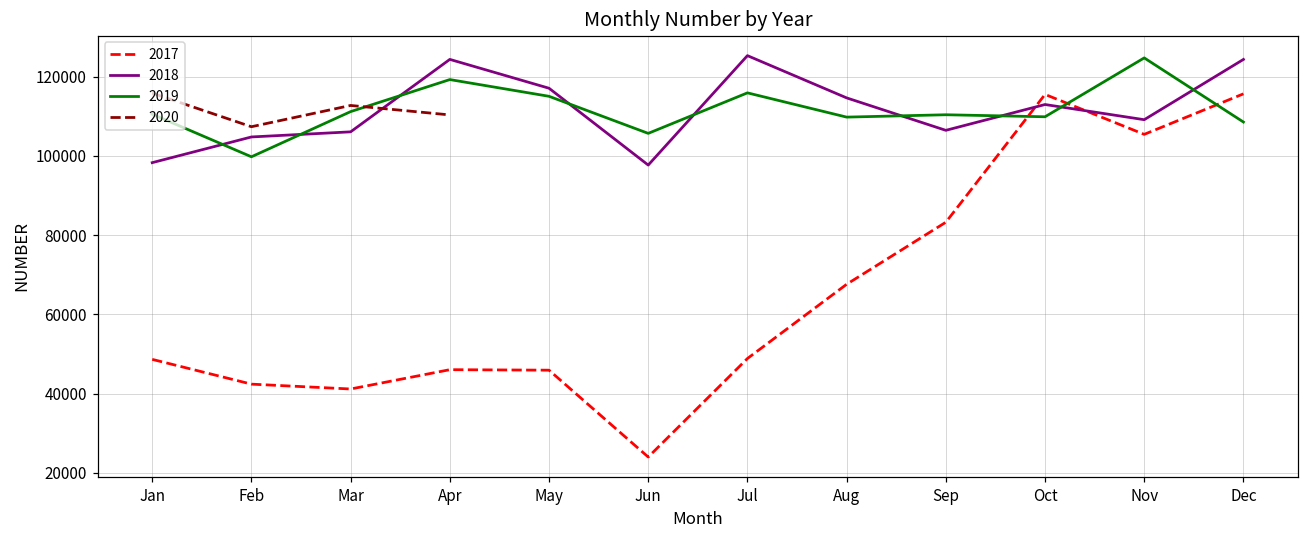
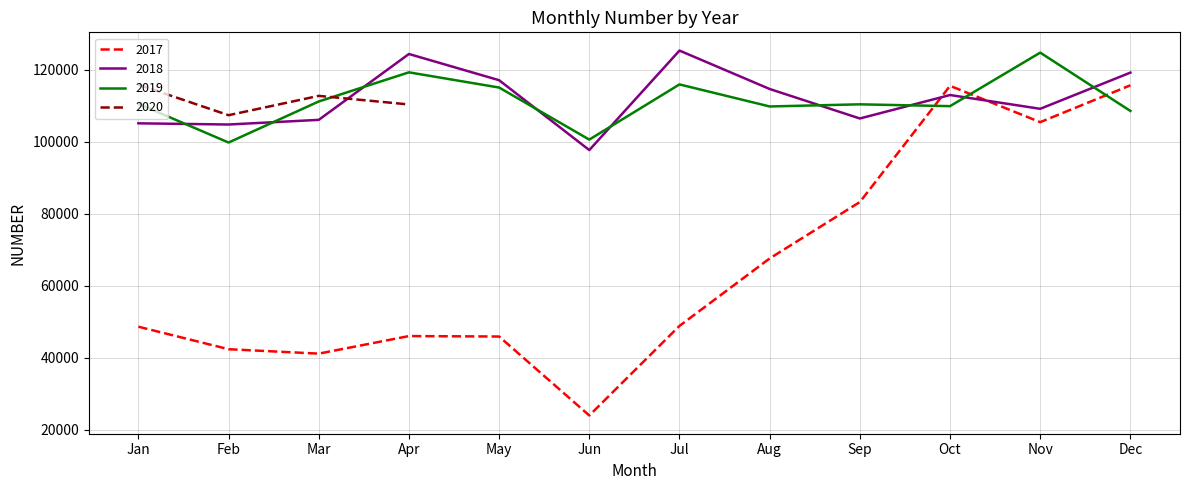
2018, Jan: 98000 -> 105000
2019, Jun: 106000 -> 101000
2018, Dec: 124000 -> 119000
